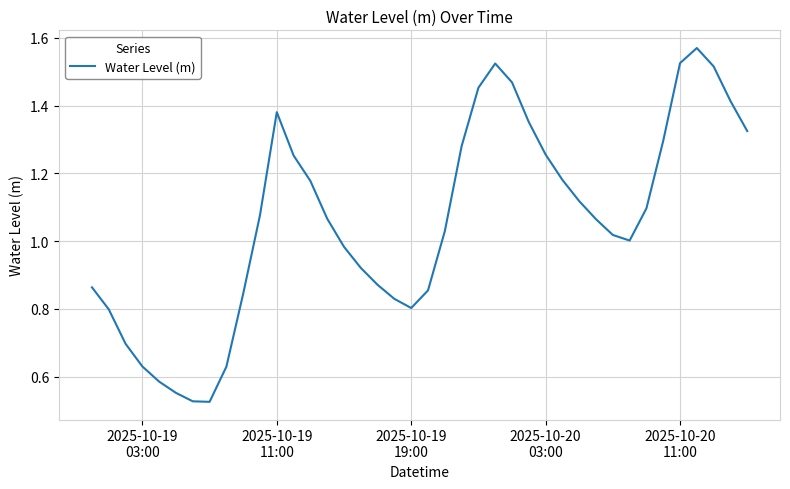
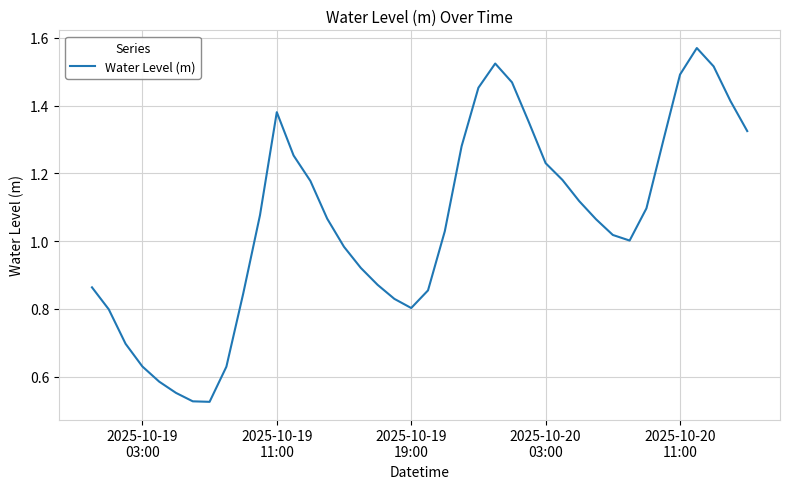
2025-10-20 03:00: 1.26 -> 1.23
2025-10-20 11:00: 1.53 -> 1.49
